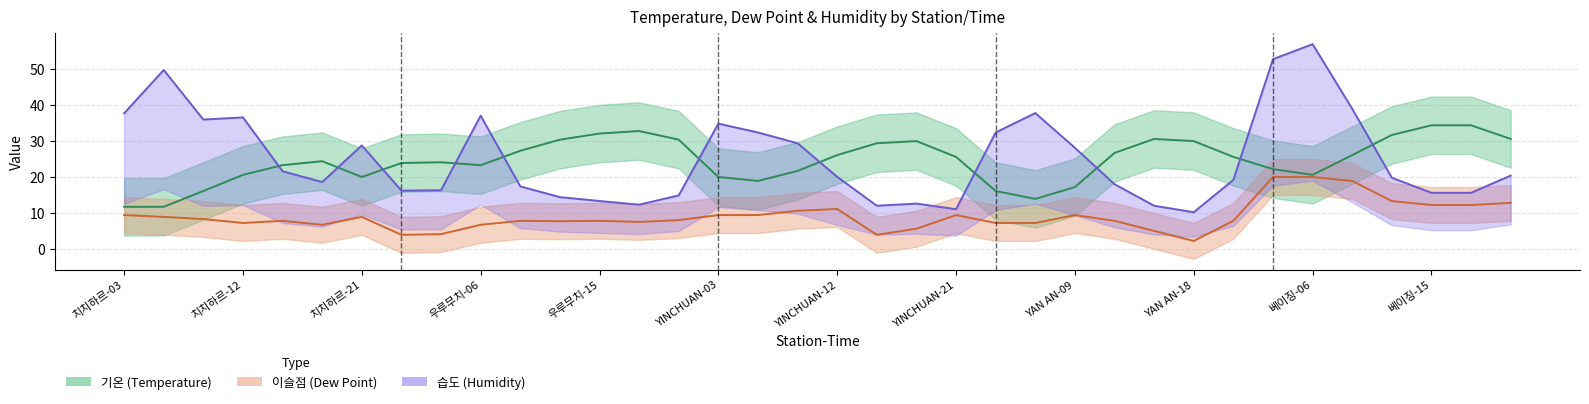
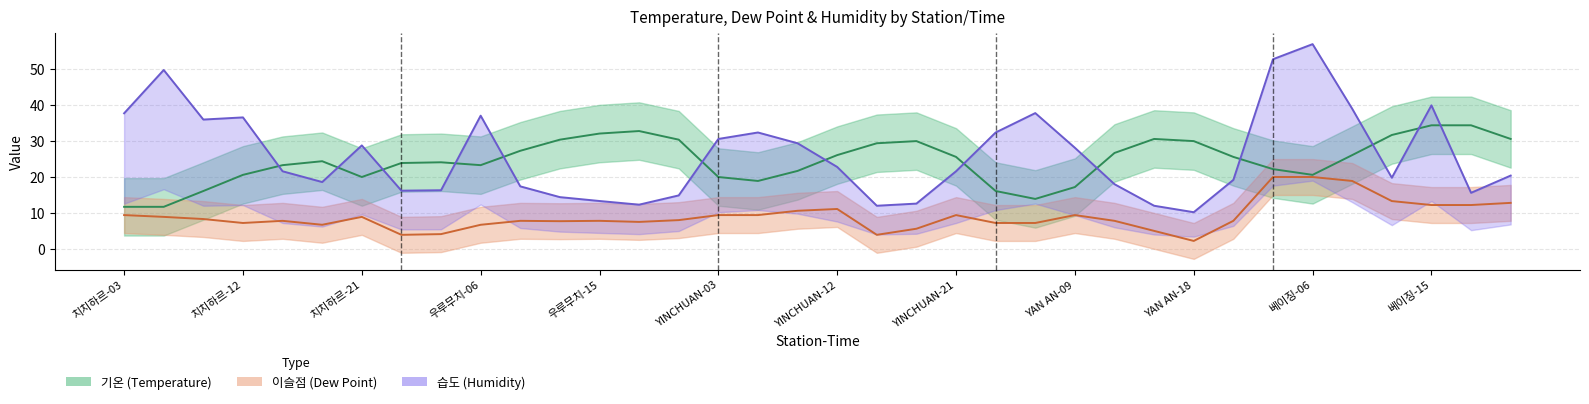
습도 (Humidity), YINCHUAN-03: 35 -> 31
습도 (Humidity), YINCHUAN-12: 20 -> 23
습도 (Humidity), YINCHUAN-21: 11 -> 22
습도 (Humidity), 베이징-15: 16 -> 40
